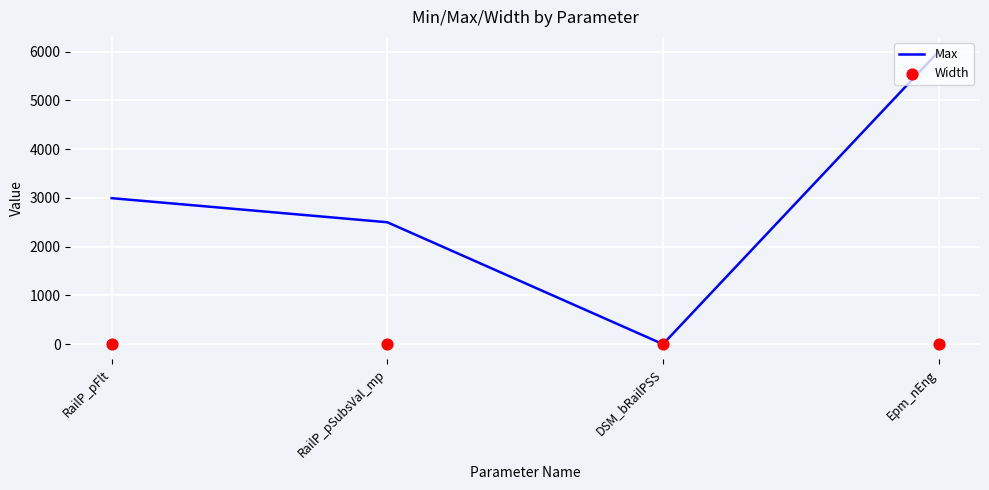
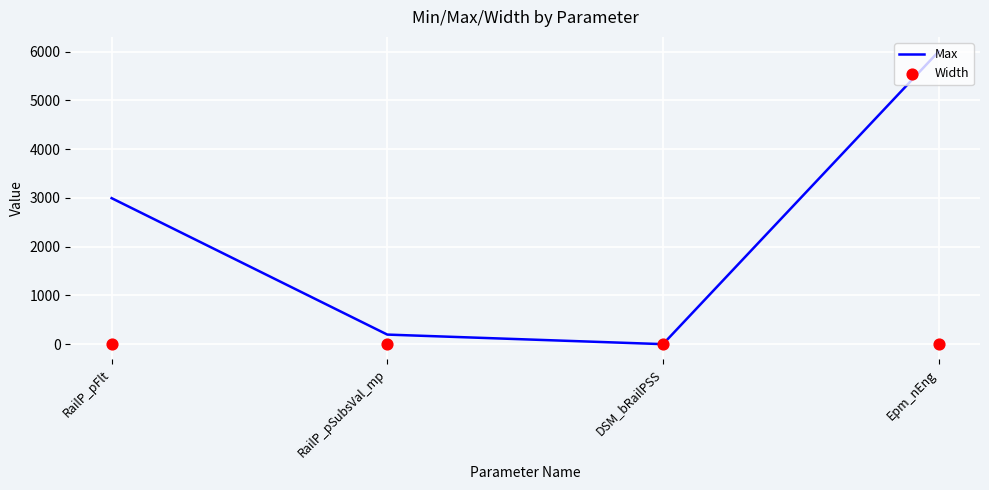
Max, RailP_pSubsVal_mp: 2500 -> 200
